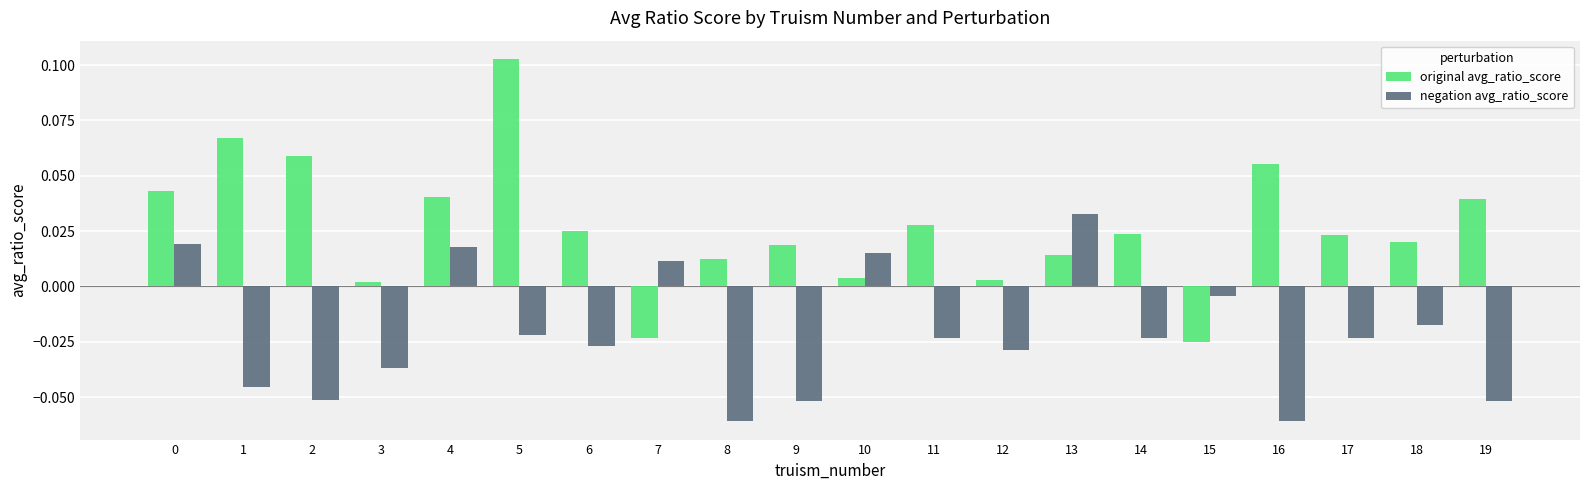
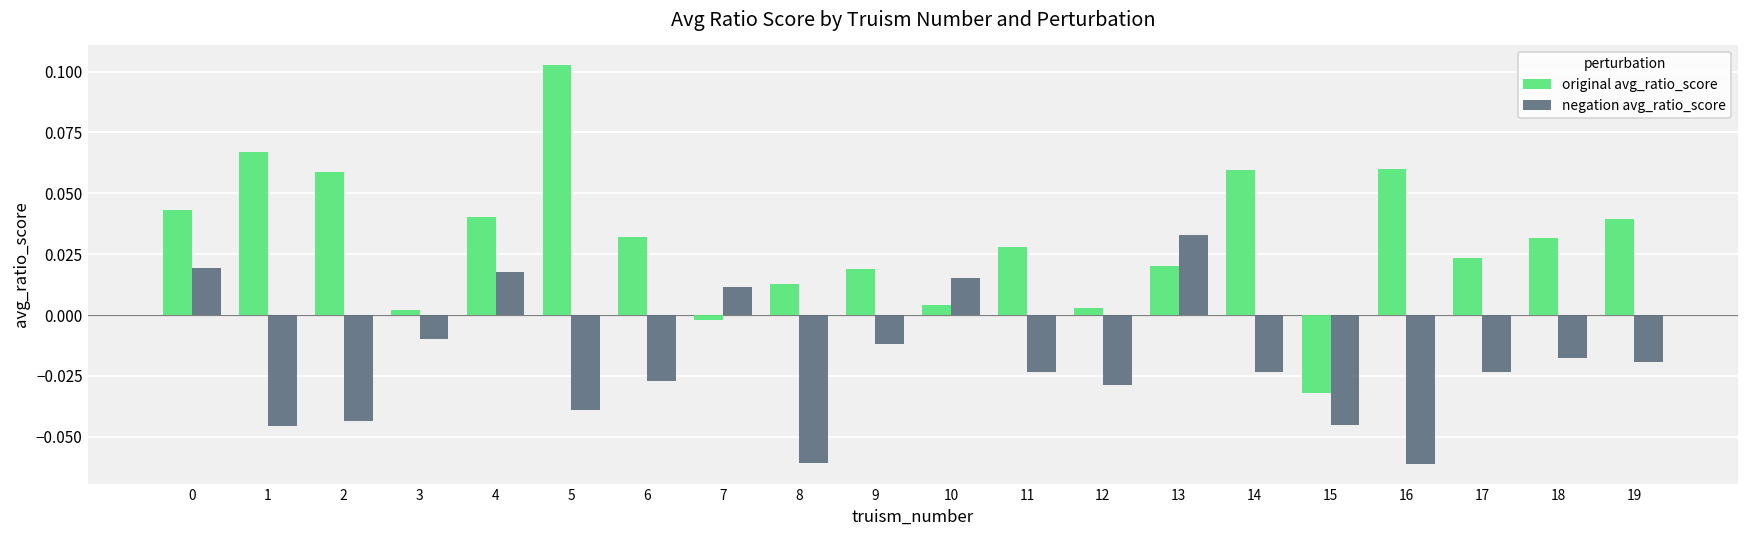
negation avg_ratio_score, 2: -0.051 -> -0.044
negation avg_ratio_score, 3: -0.037 -> -0.010
negation avg_ratio_score, 5: -0.022 -> -0.039
original avg_ratio_score, 6: 0.025 -> 0.032
original avg_ratio_score, 7: -0.024 -> -0.002
negation avg_ratio_score, 9: -0.052 -> -0.012
original avg_ratio_score, 13: 0.014 -> 0.020
original avg_ratio_score, 14: 0.024 -> 0.059
original avg_ratio_score, 15: -0.025 -> -0.032
negation avg_ratio_score, 15: -0.004 -> -0.045
original avg_ratio_score, 16: 0.055 -> 0.060
original avg_ratio_score, 18: 0.020 -> 0.031
negation avg_ratio_score, 19: -0.052 -> -0.019
